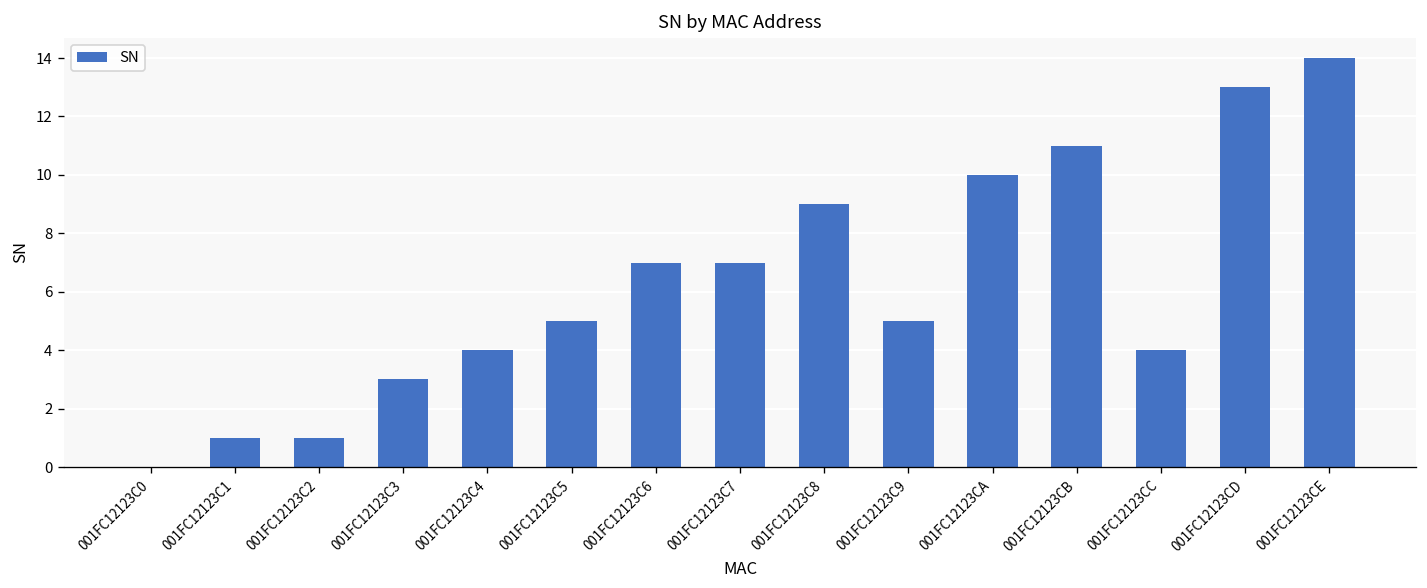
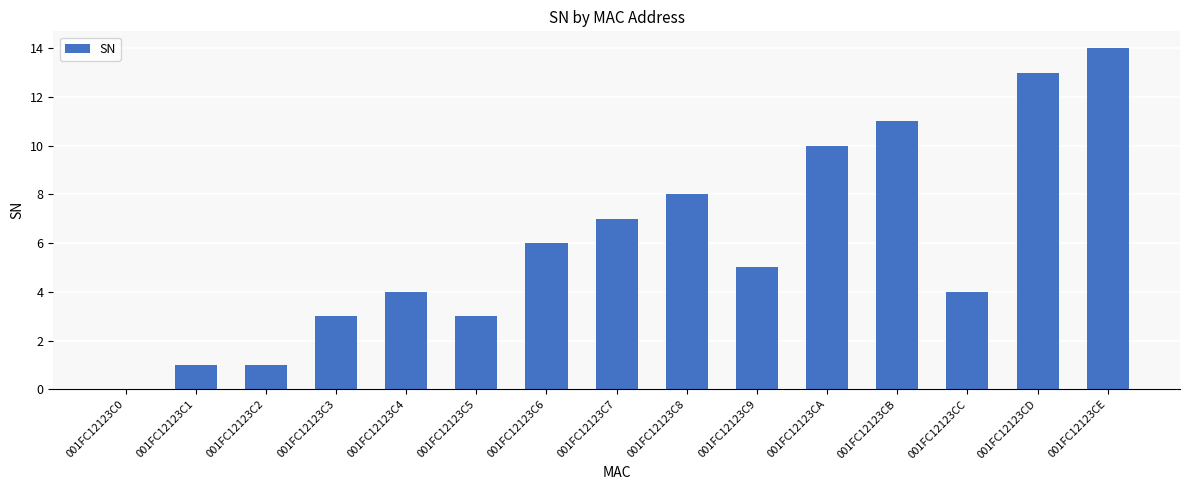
001FC12123C5: 5.0 -> 3.0
001FC12123C6: 7.0 -> 6.0
001FC12123C8: 9.0 -> 8.0
